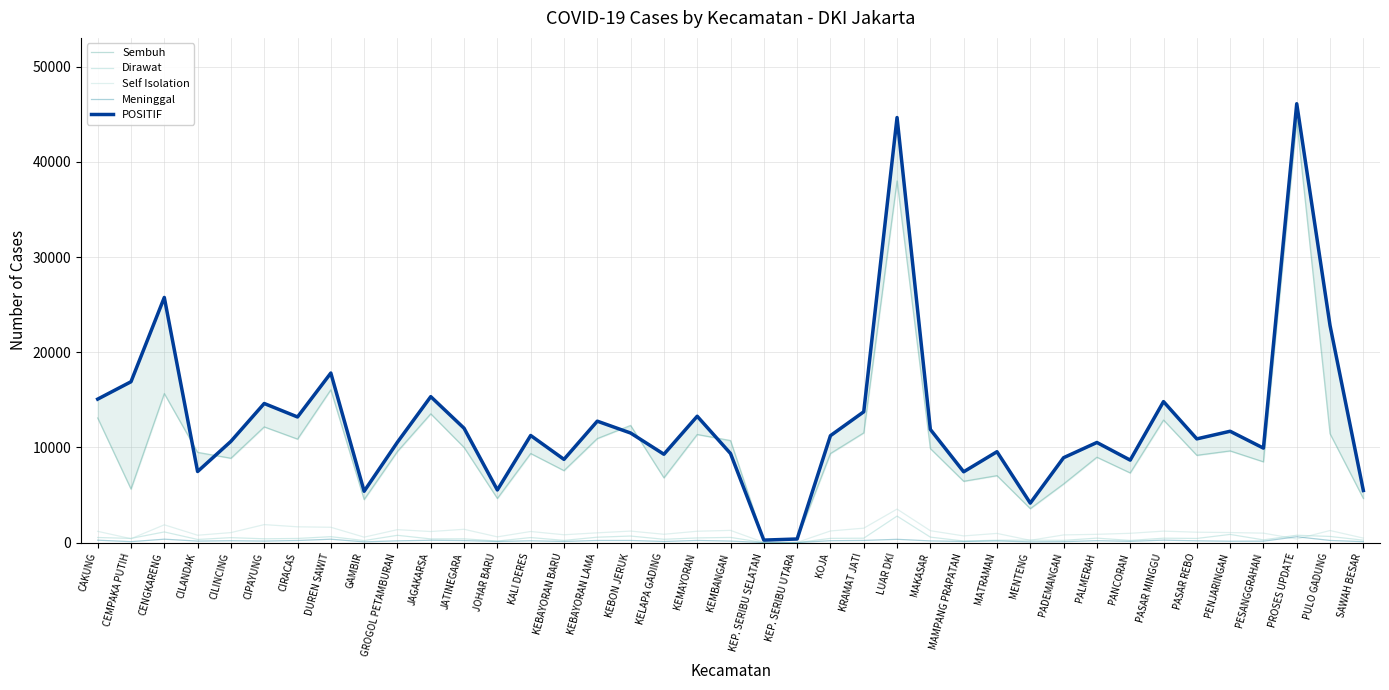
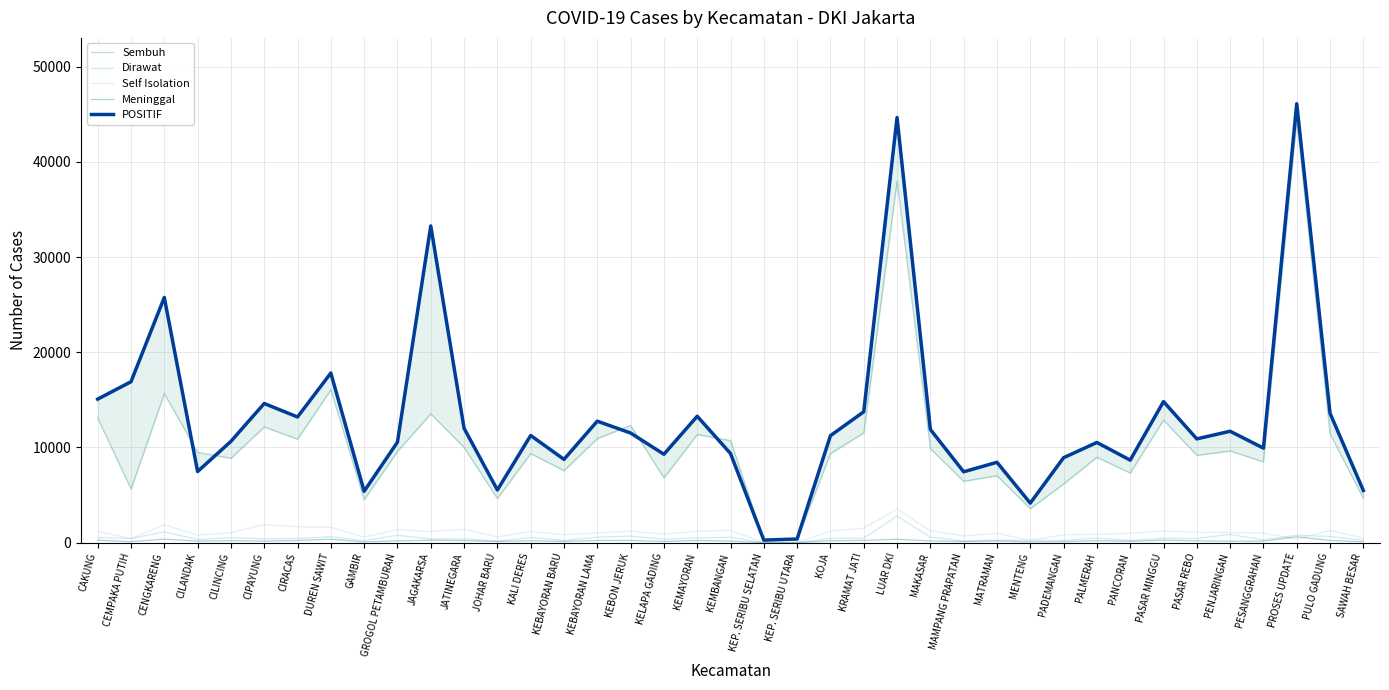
POSITIF, JAGAKARSA: 15000 -> 33000
POSITIF, MATRAMAN: 10000 -> 8000
POSITIF, PULO GADUNG: 23000 -> 14000
